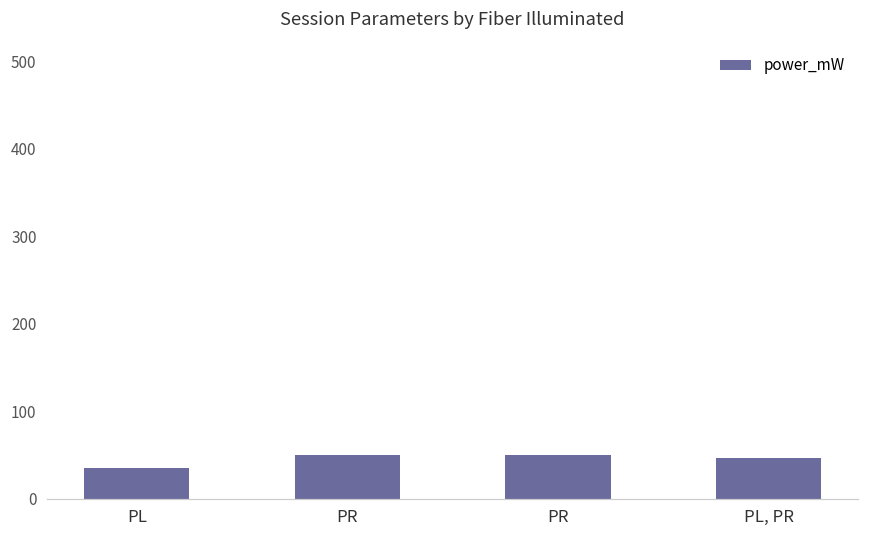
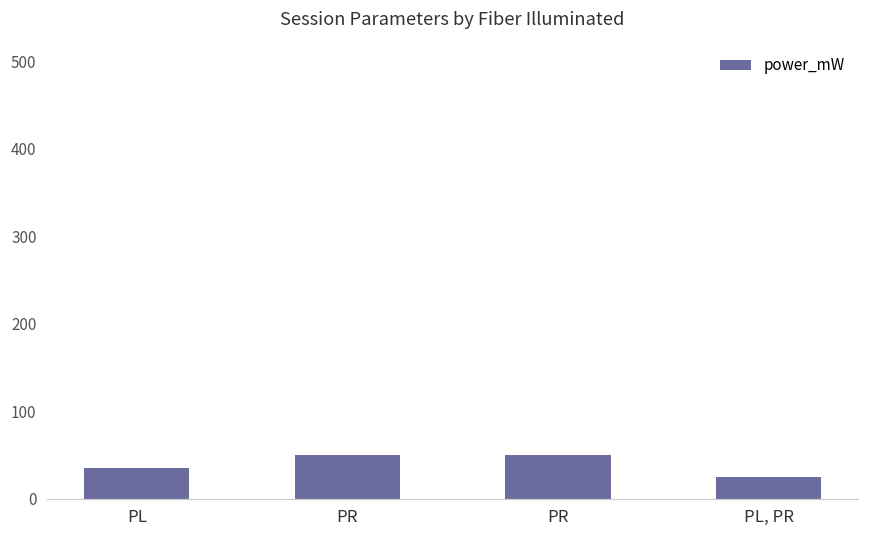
PL, PR: 50 -> 30
